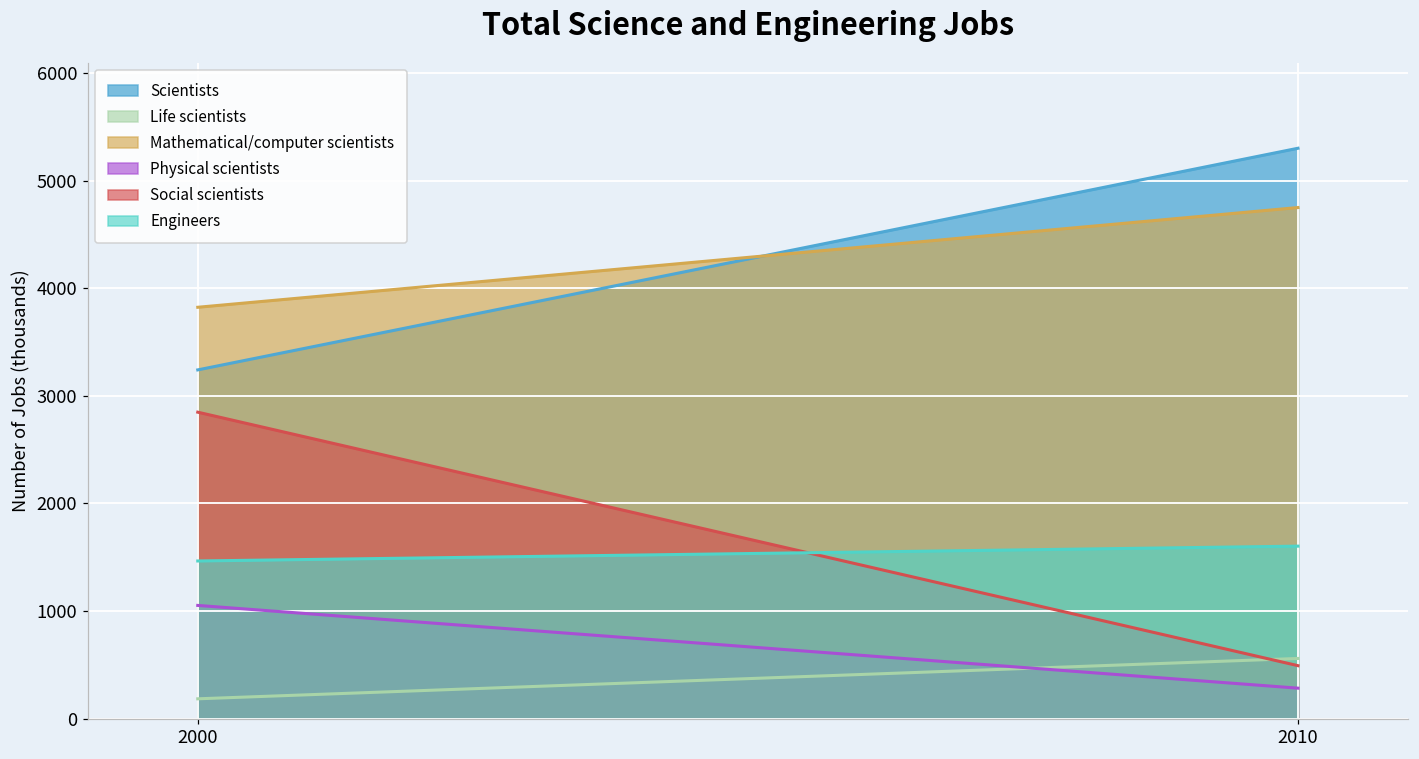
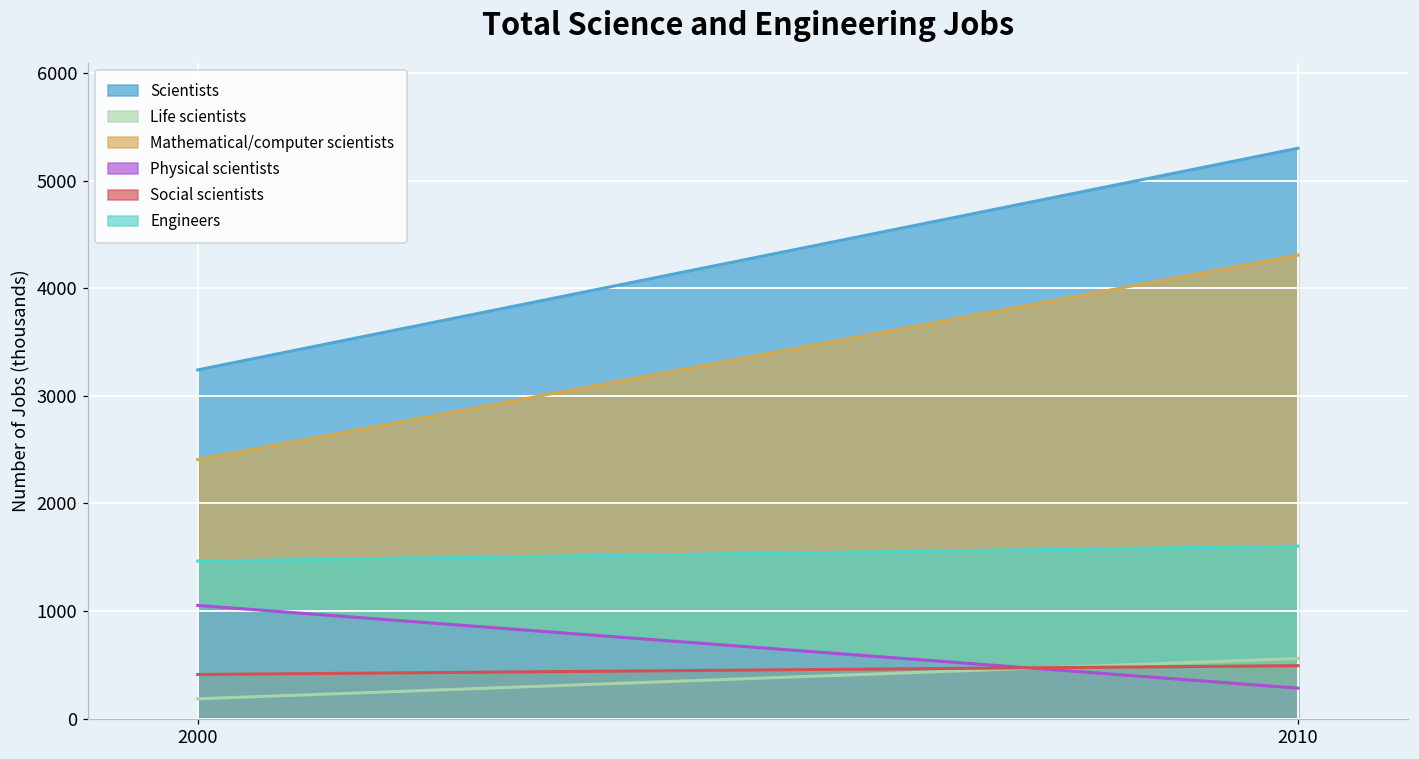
Mathematical/computer scientists, 2000: 3800 -> 2400
Social scientists, 2000: 2800 -> 400
Mathematical/computer scientists, 2010: 4800 -> 4300
